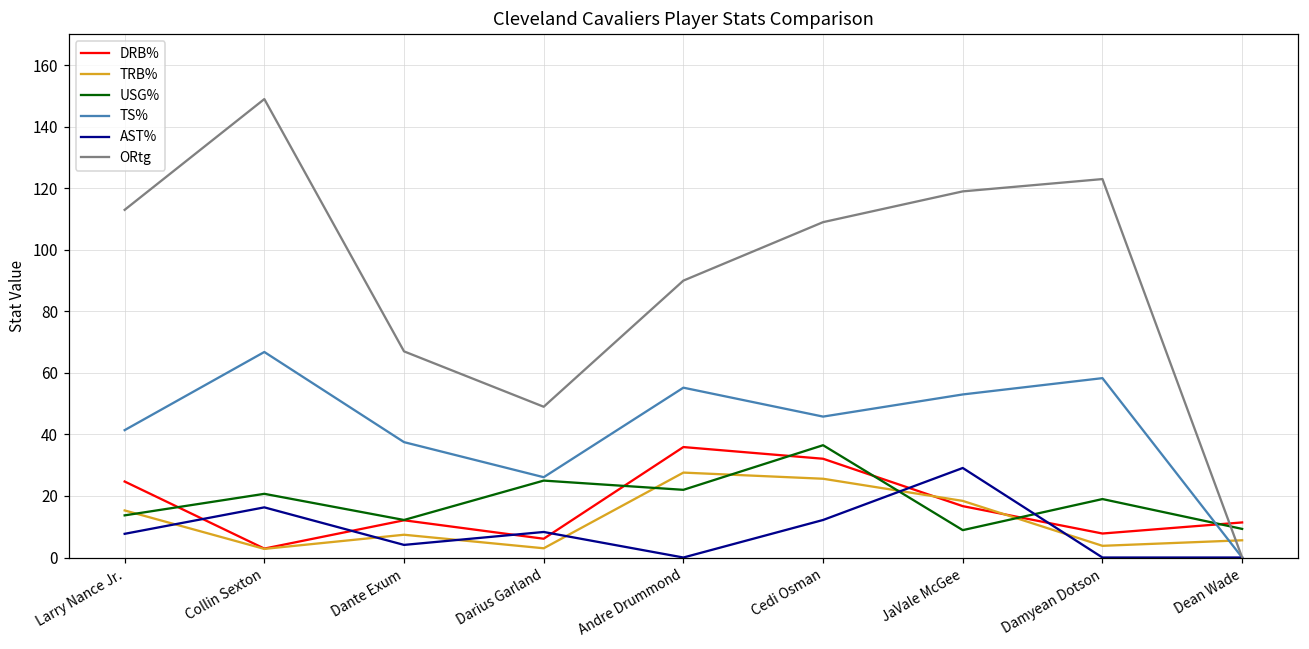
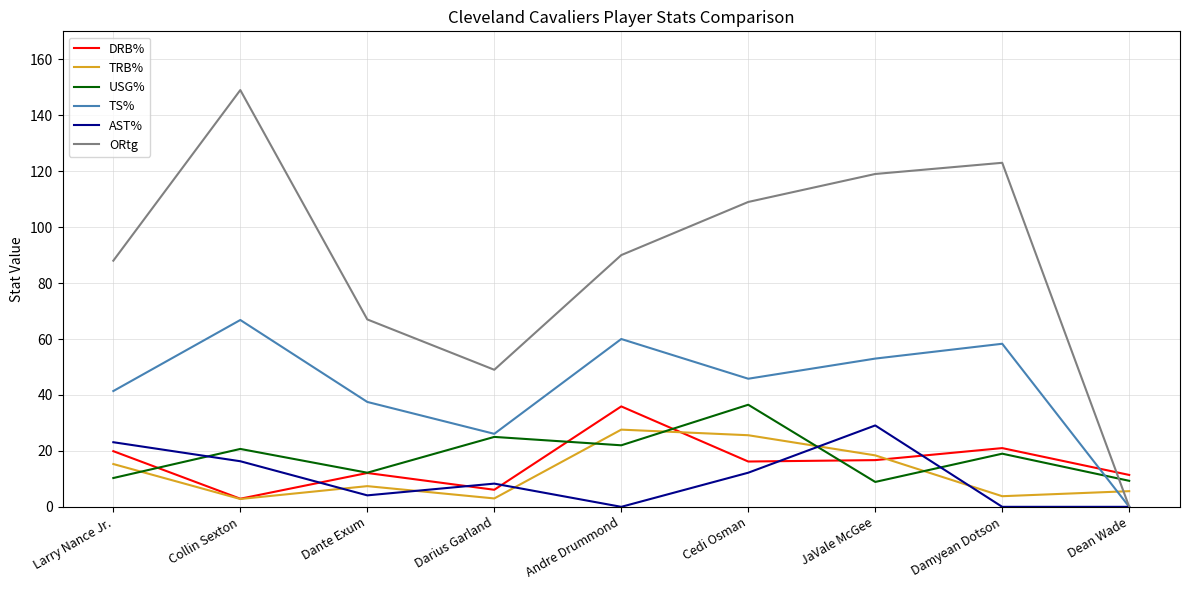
DRB%, Larry Nance Jr.: 25 -> 20
USG%, Larry Nance Jr.: 14 -> 10
AST%, Larry Nance Jr.: 8 -> 23
ORtg, Larry Nance Jr.: 113 -> 88
TS%, Andre Drummond: 55 -> 60
DRB%, Cedi Osman: 32 -> 16
DRB%, Damyean Dotson: 8 -> 21
